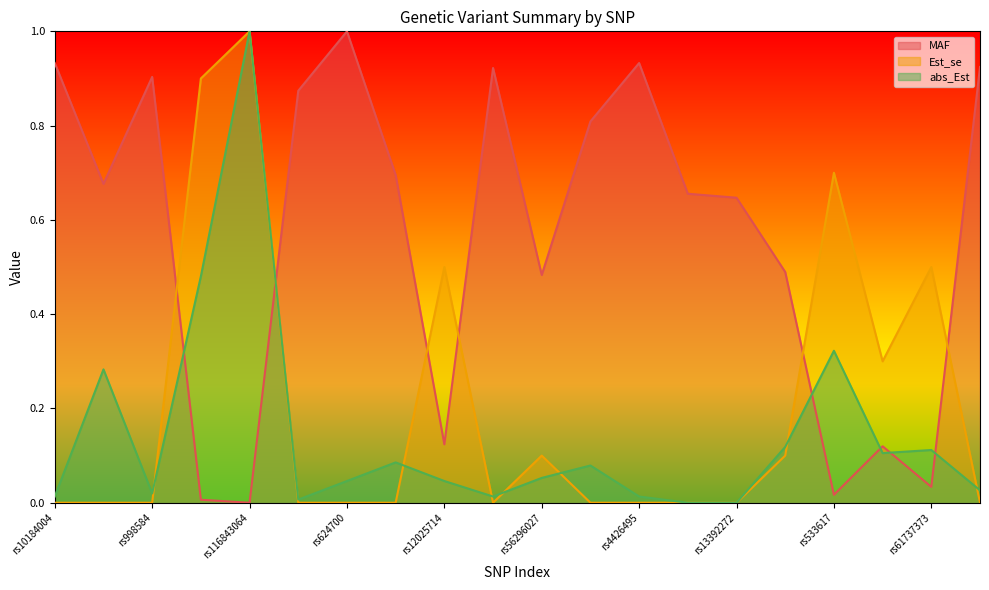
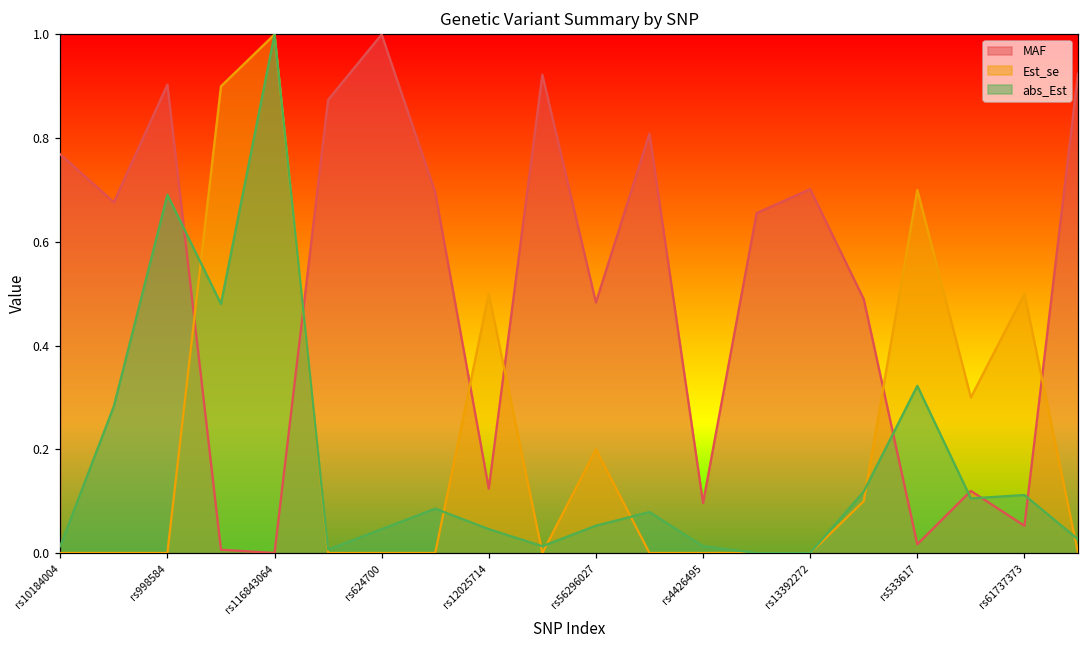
MAF, rs10184004: 0.93 -> 0.77
abs_Est, rs998584: 0.02 -> 0.69
Est_se, rs56296027: 0.10 -> 0.20
MAF, rs4426495: 0.93 -> 0.10
MAF, rs13392272: 0.65 -> 0.70
MAF, rs61737373: 0.03 -> 0.05
